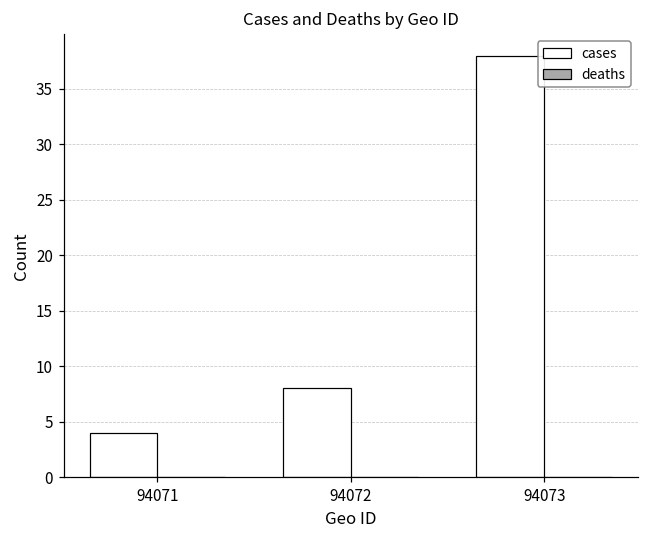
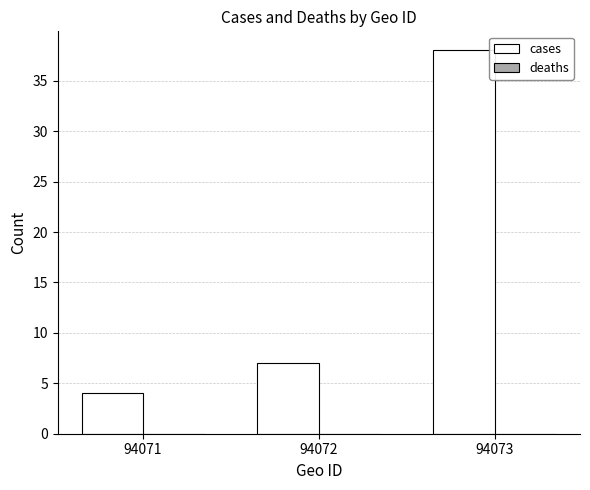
cases, 94072: 8 -> 7
